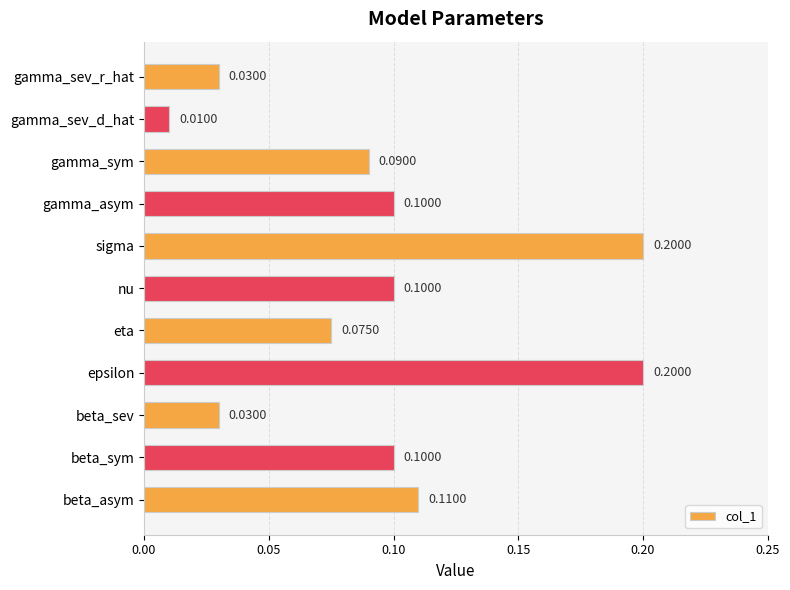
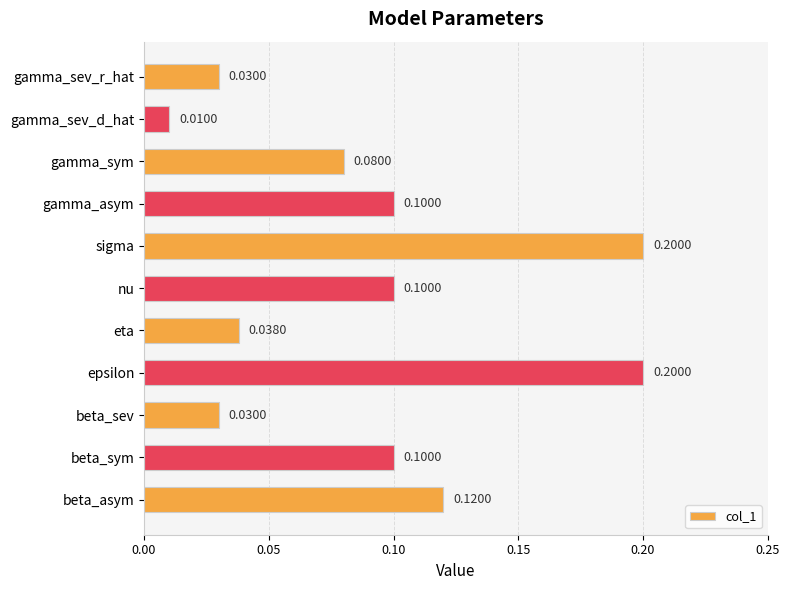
gamma_sym: 0.0900 -> 0.0800
eta: 0.0750 -> 0.0380
beta_asym: 0.1100 -> 0.1200
